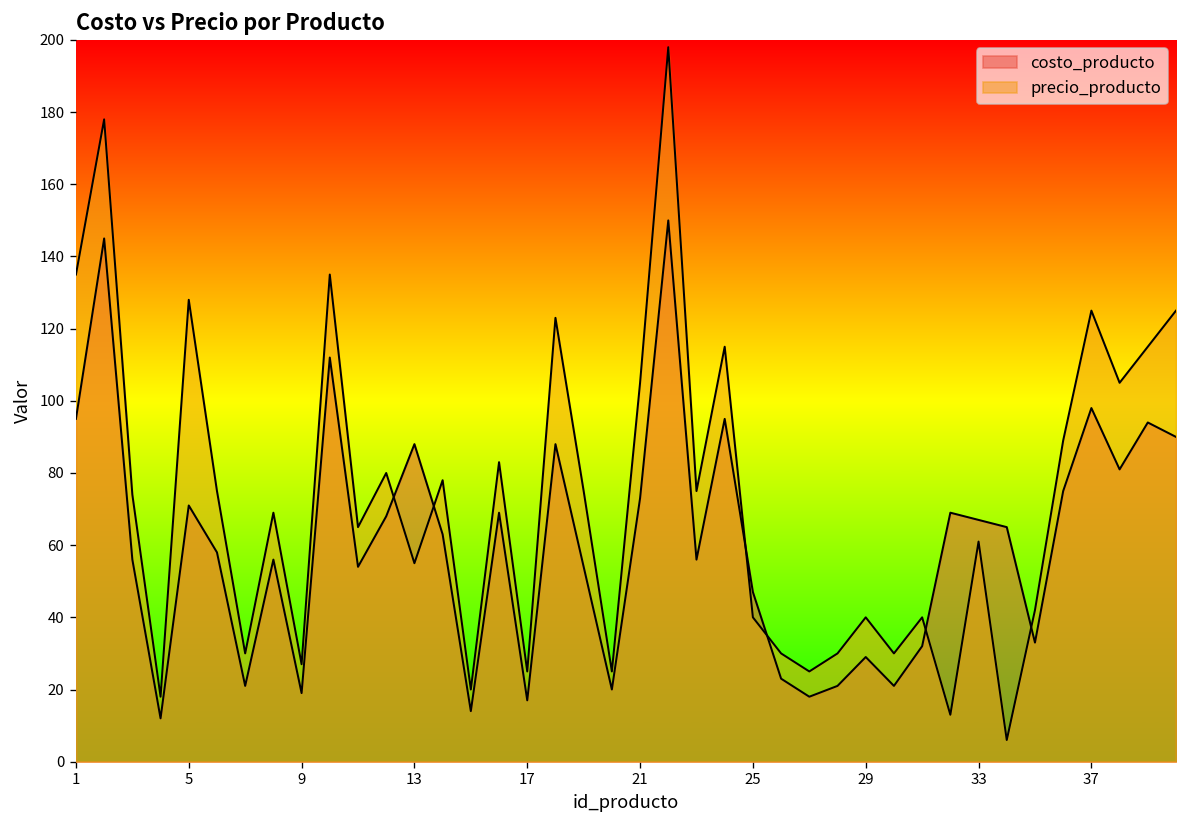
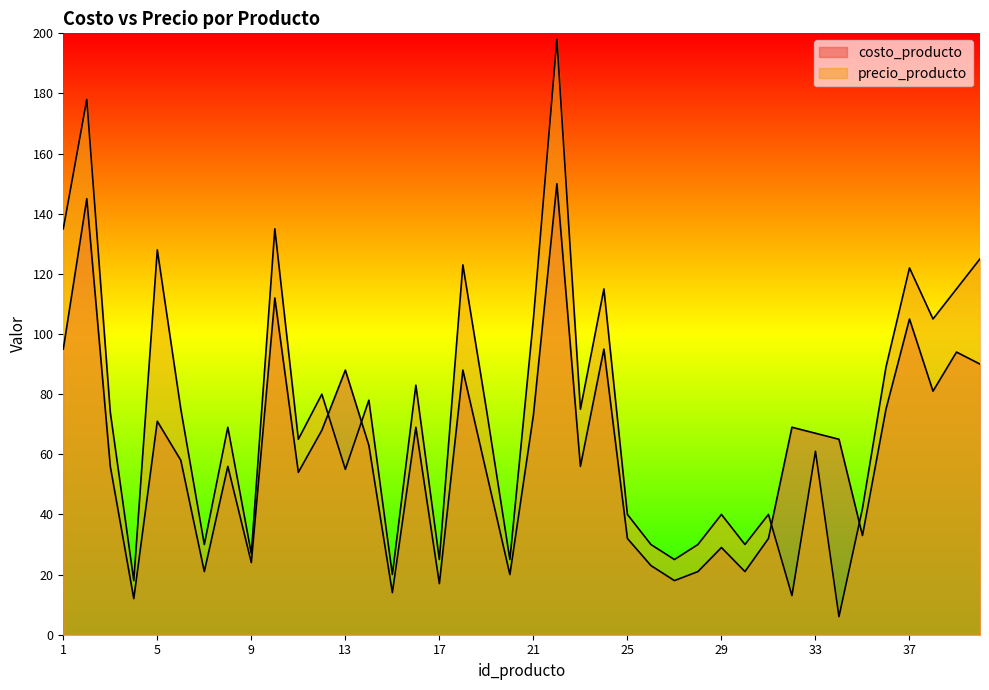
costo_producto, 9: 19 -> 24
costo_producto, 25: 47 -> 32
costo_producto, 37: 98 -> 105
precio_producto, 37: 125 -> 122
